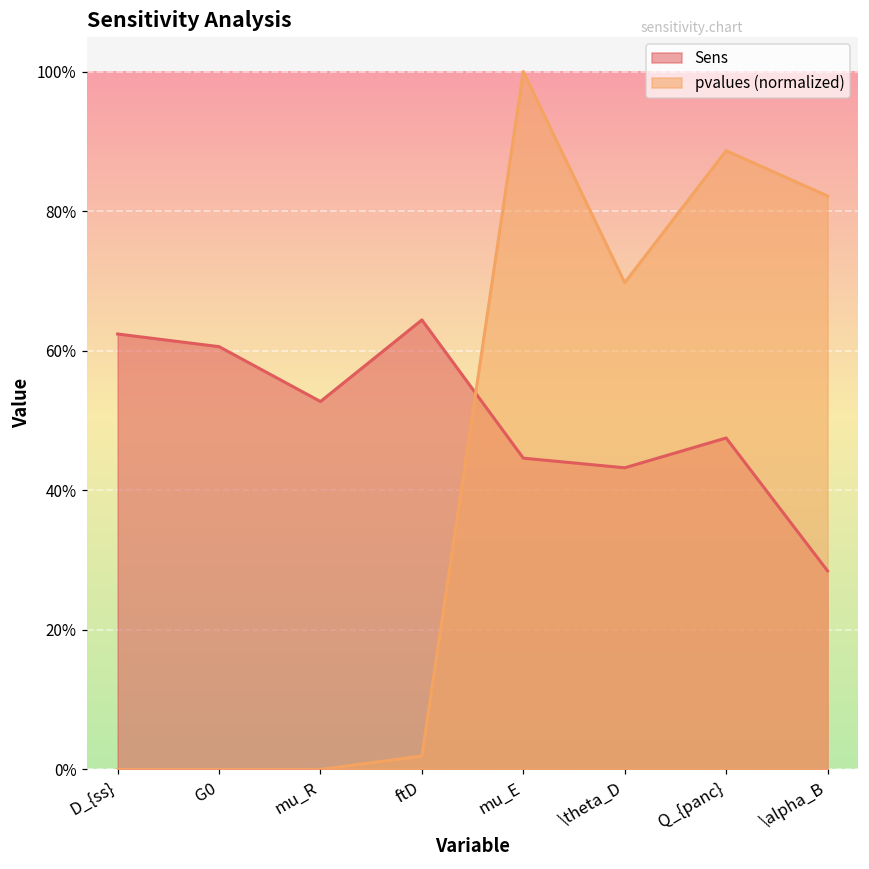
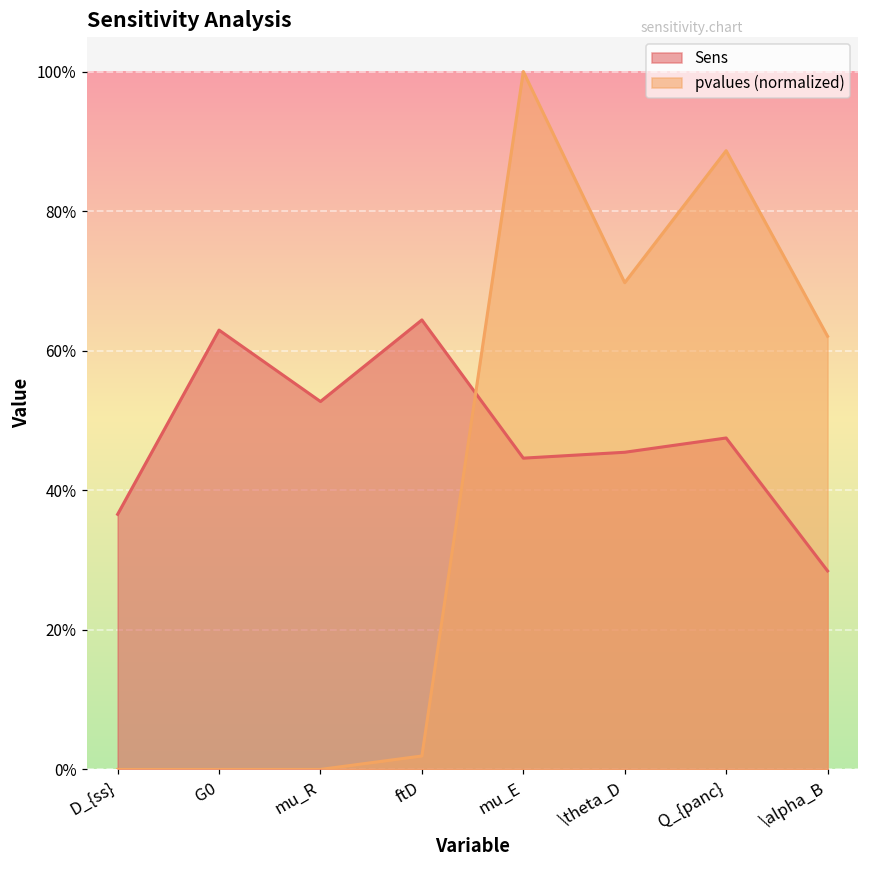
Sens, D_{ss}: 62% -> 37%
Sens, G0: 61% -> 63%
Sens, \theta_D: 43% -> 45%
pvalues (normalized), \alpha_B: 82% -> 62%
